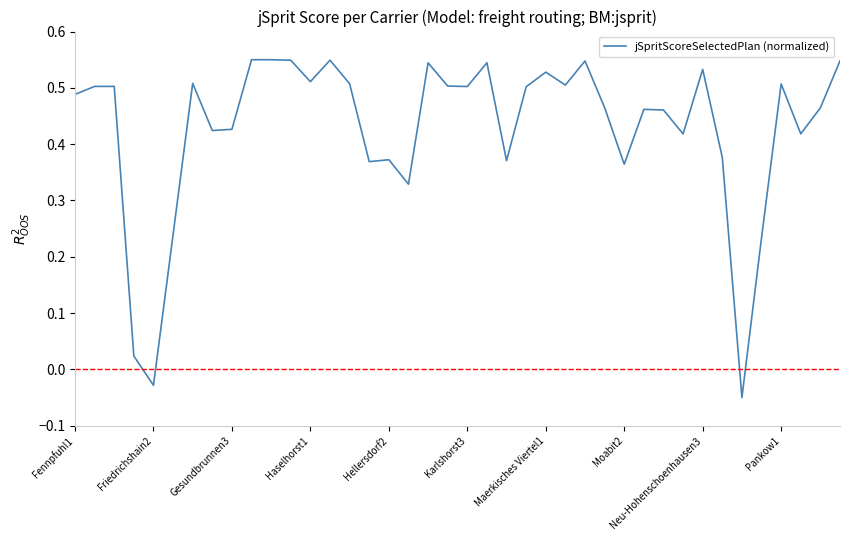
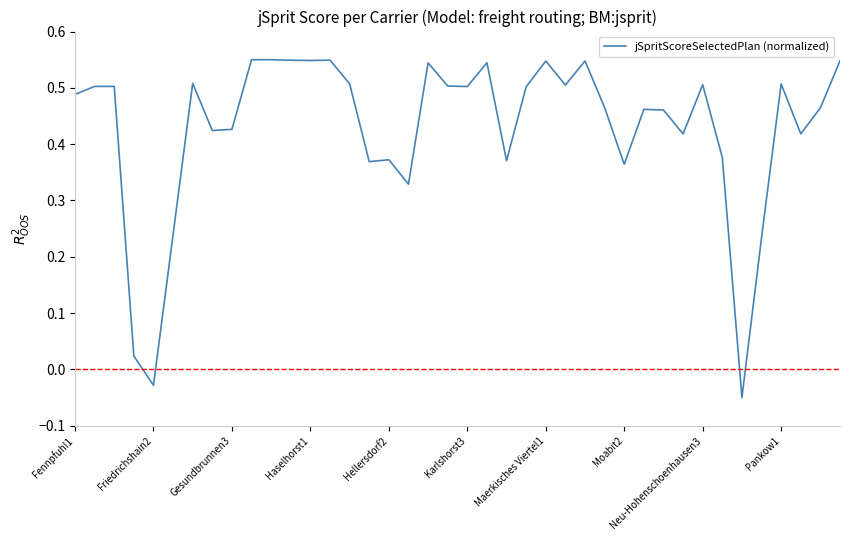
Haselhorst1: 0.51 -> 0.55
Maerkisches Viertel1: 0.53 -> 0.55
Neu-Hohenschoenhausen3: 0.53 -> 0.51
